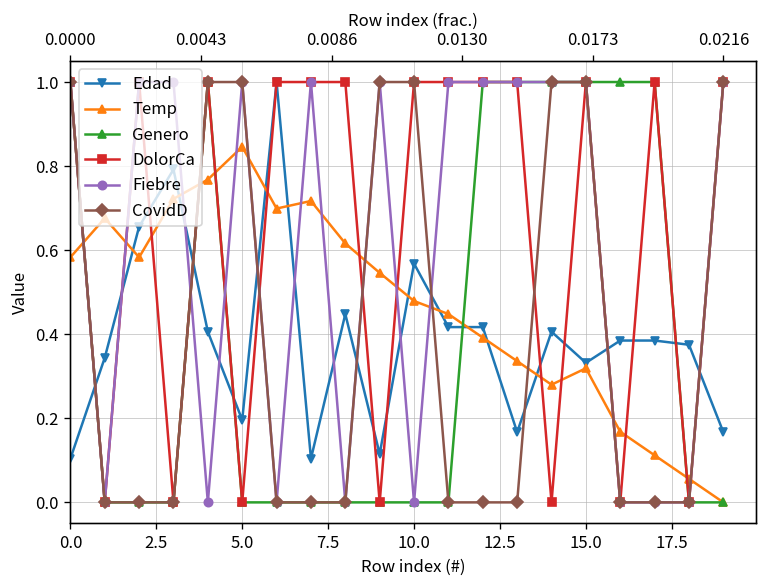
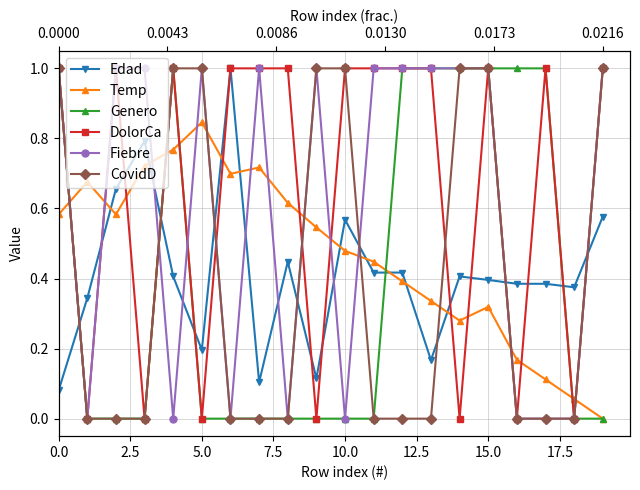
Edad, 0.0: 0.10 -> 0.08
Edad, 15.0: 0.33 -> 0.40
Edad, 0.0216: 0.17 -> 0.58
